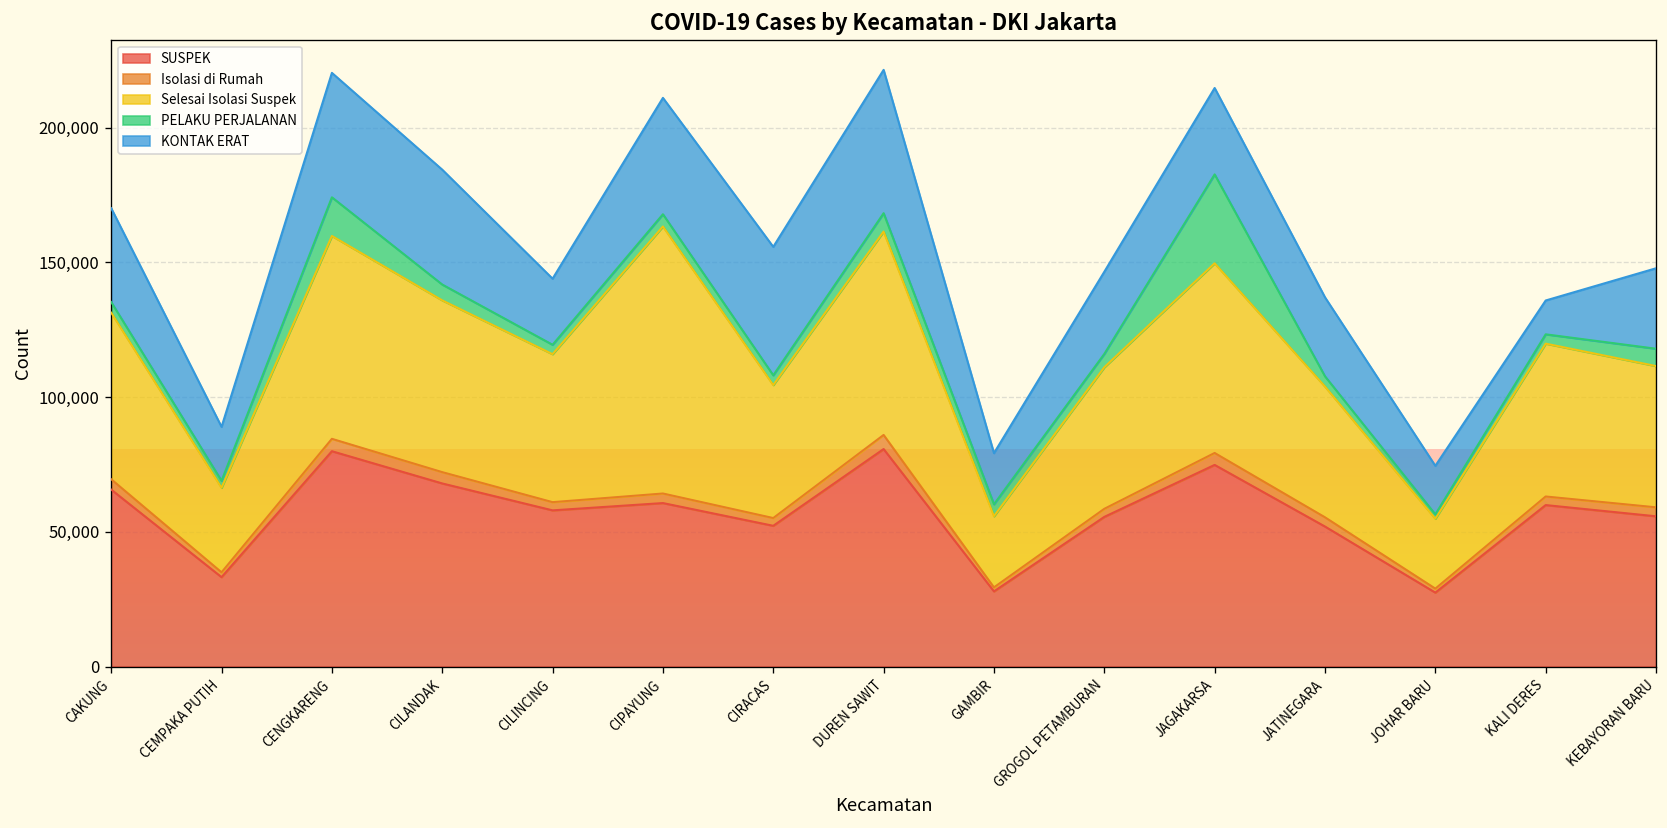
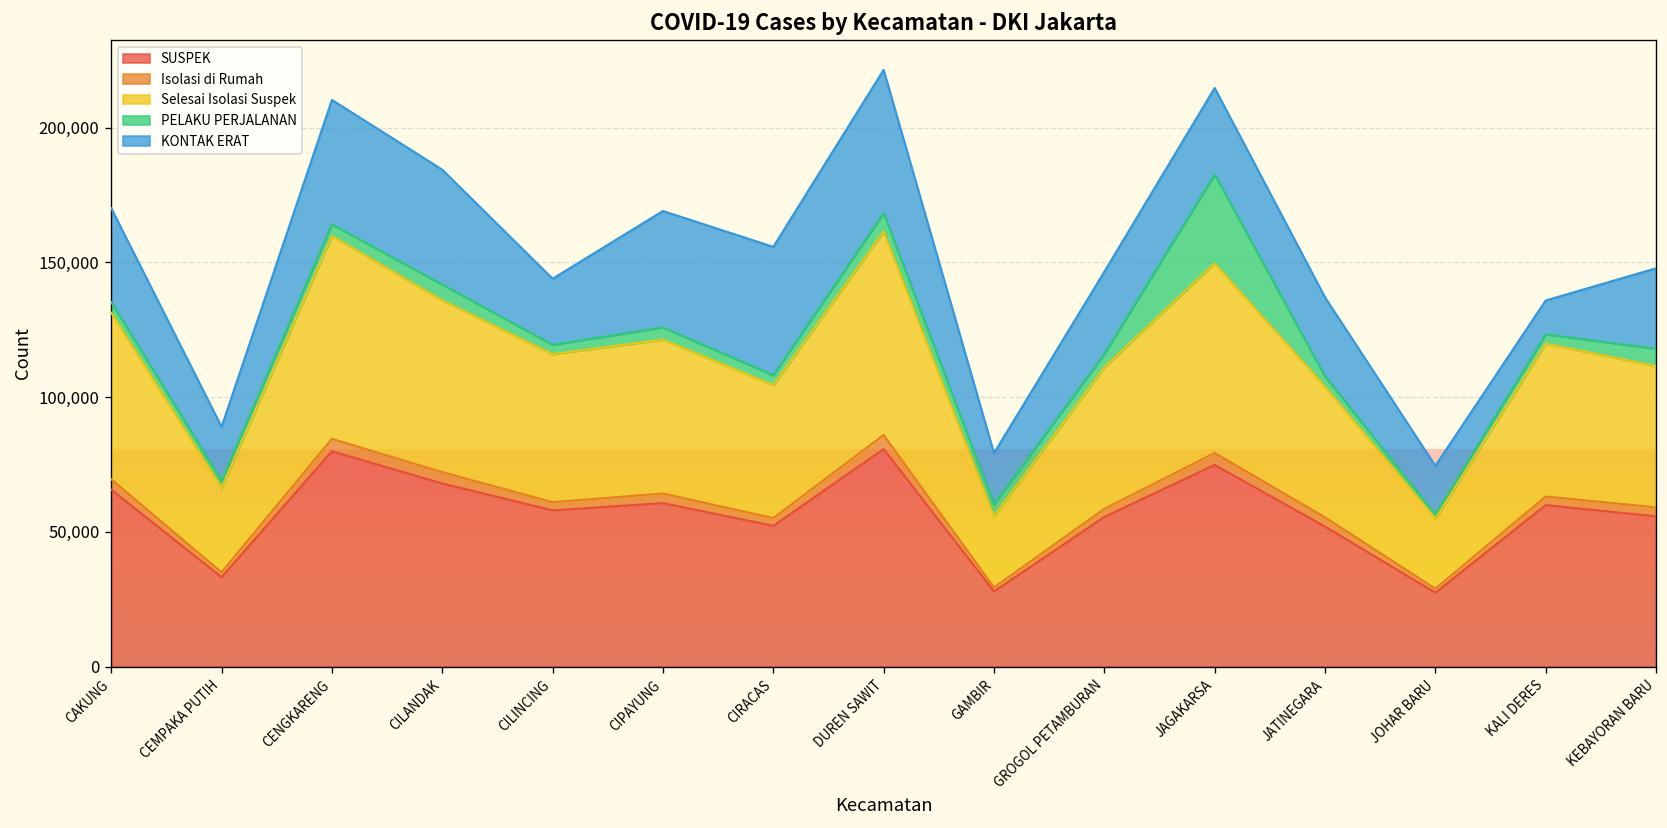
PELAKU PERJALANAN, CENGKARENG: 14,000 -> 4,000
Selesai Isolasi Suspek, CIPAYUNG: 99,000 -> 57,000
